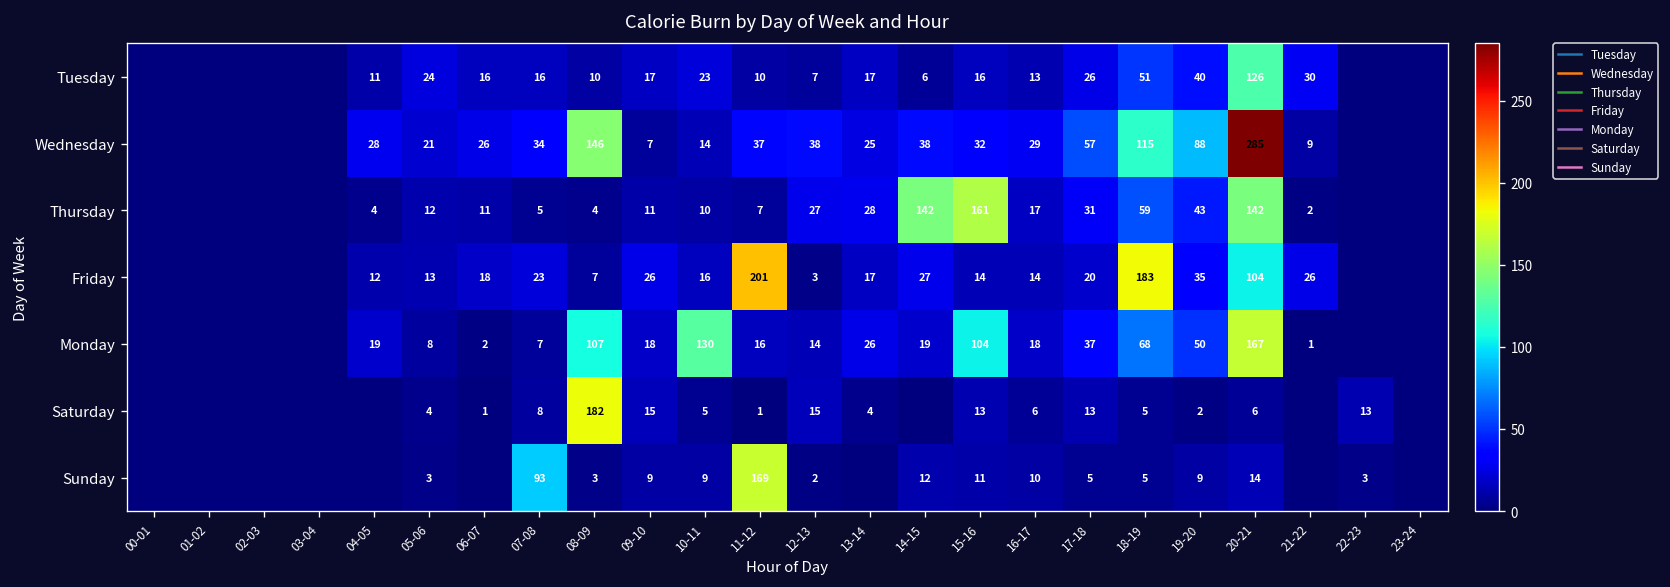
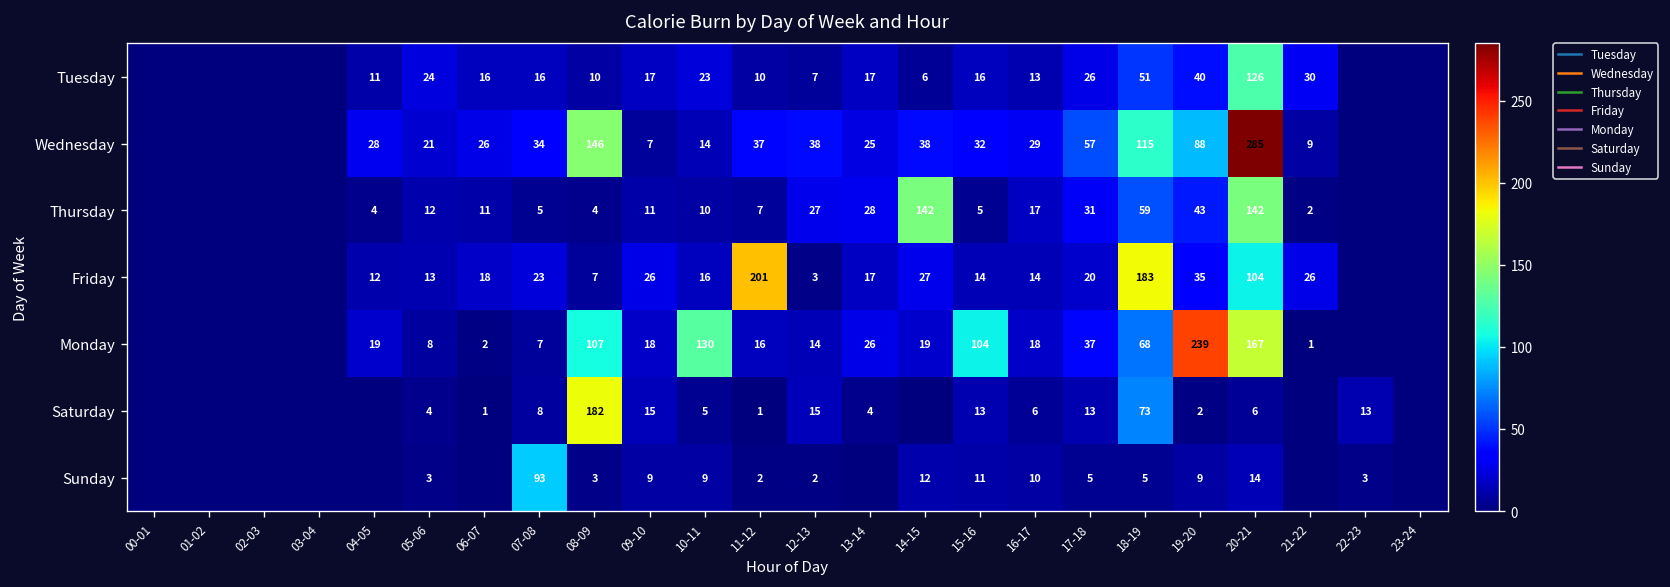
Thursday, 15-16: 161 -> 5
Monday, 19-20: 50 -> 239
Saturday, 18-19: 5 -> 73
Sunday, 11-12: 169 -> 2
